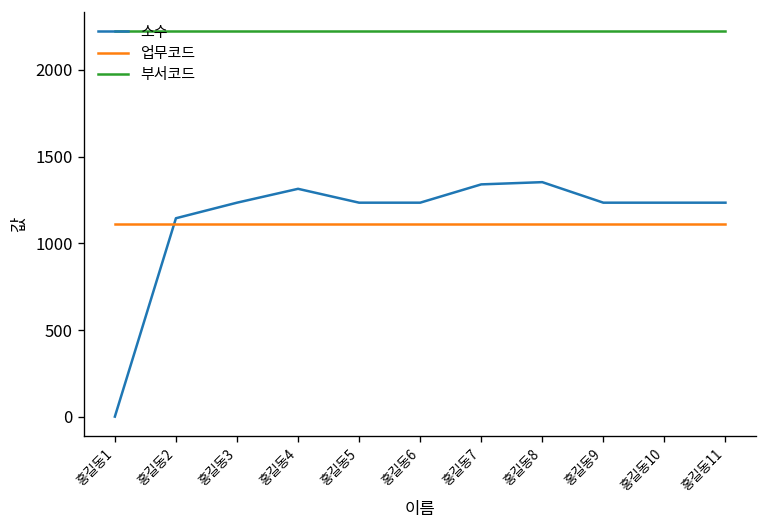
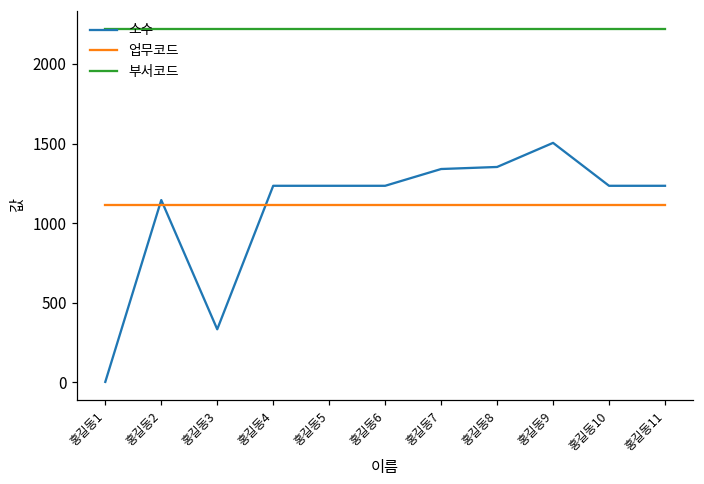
소수, 홍길동3: 1230 -> 330
소수, 홍길동4: 1310 -> 1230
소수, 홍길동9: 1230 -> 1500
